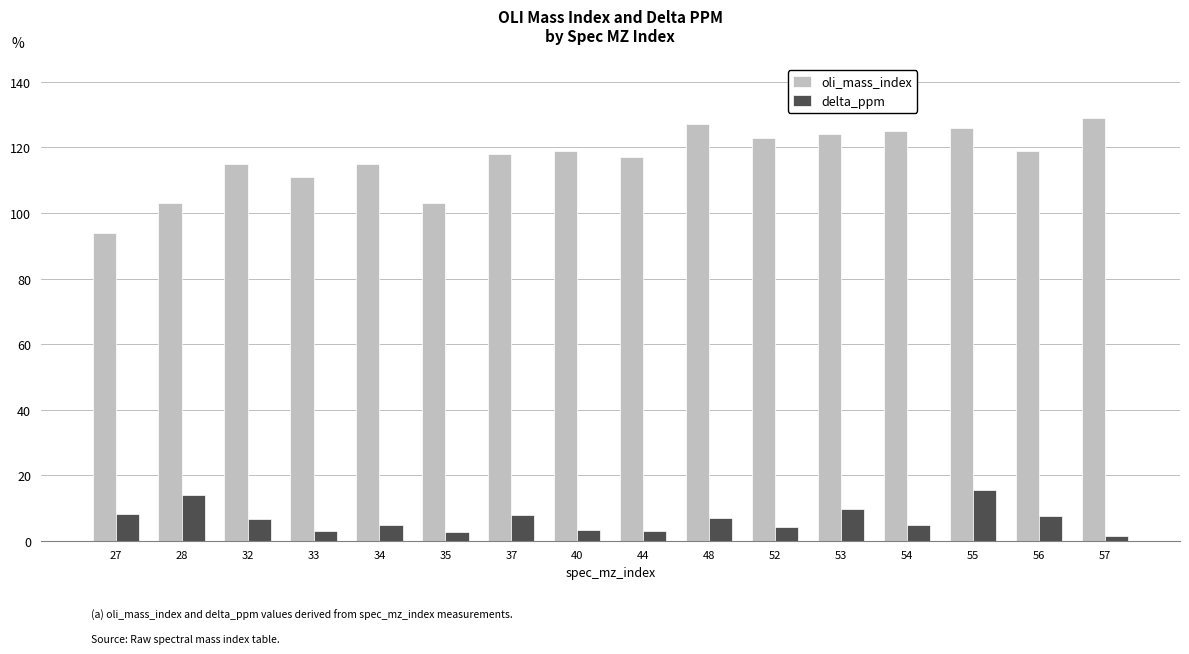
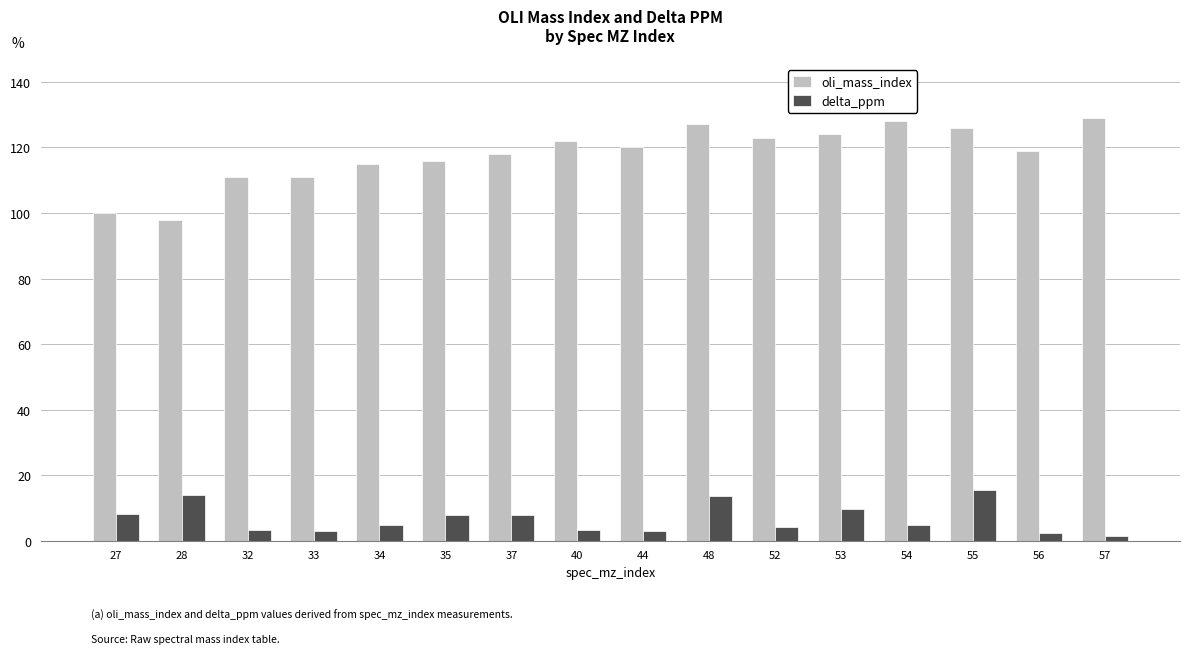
oli_mass_index, 27: 94 -> 100
oli_mass_index, 28: 103 -> 98
oli_mass_index, 32: 115 -> 111
delta_ppm, 32: 7 -> 3
oli_mass_index, 35: 103 -> 116
delta_ppm, 35: 3 -> 8
oli_mass_index, 40: 119 -> 122
oli_mass_index, 44: 117 -> 120
delta_ppm, 48: 7 -> 14
oli_mass_index, 54: 125 -> 128
delta_ppm, 56: 7 -> 2
